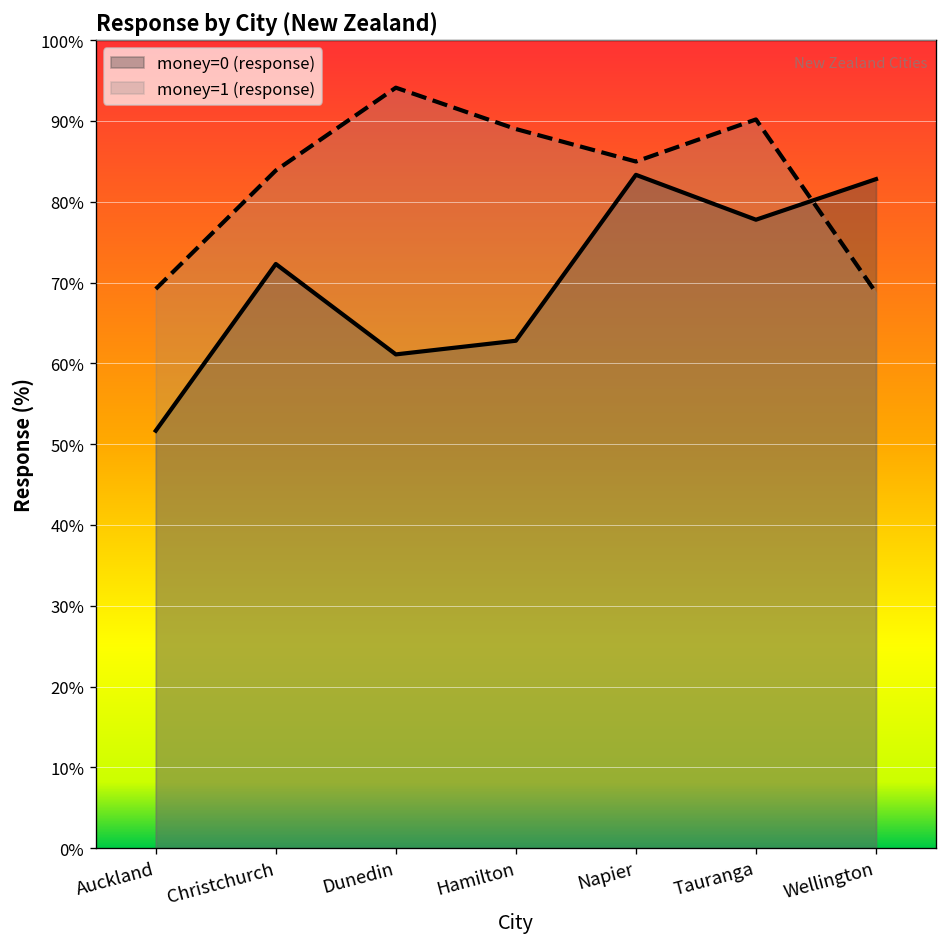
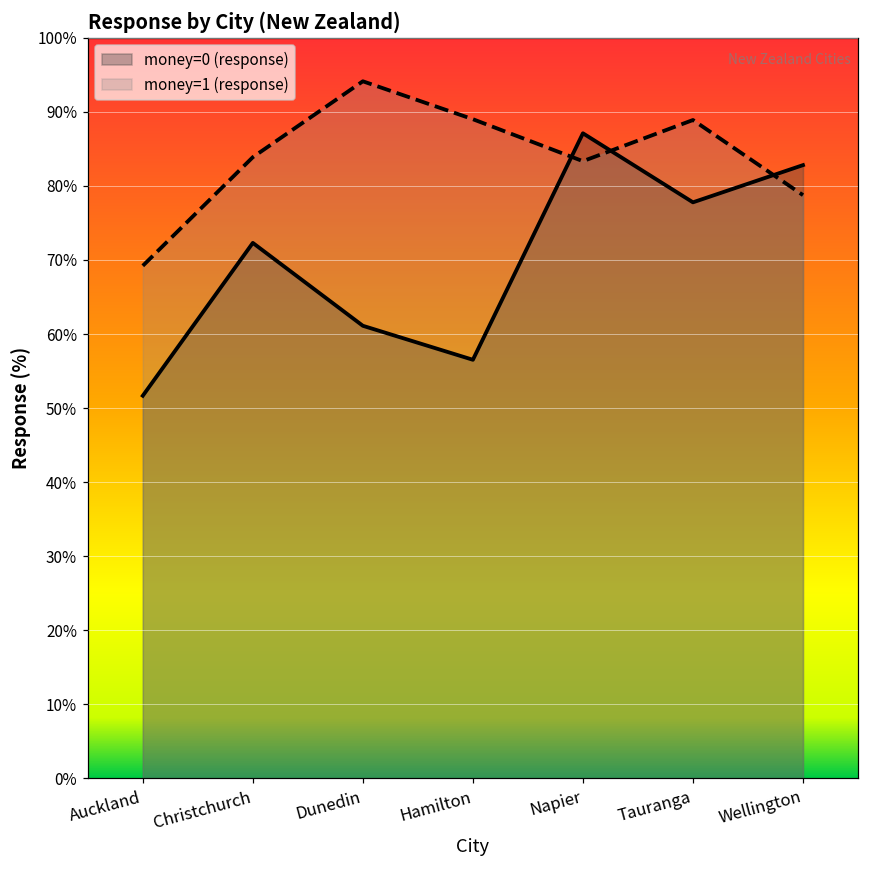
money=0 (response), Hamilton: 63% -> 57%
money=0 (response), Napier: 83% -> 87%
money=1 (response), Napier: 85% -> 83%
money=1 (response), Tauranga: 90% -> 89%
money=1 (response), Wellington: 69% -> 79%
